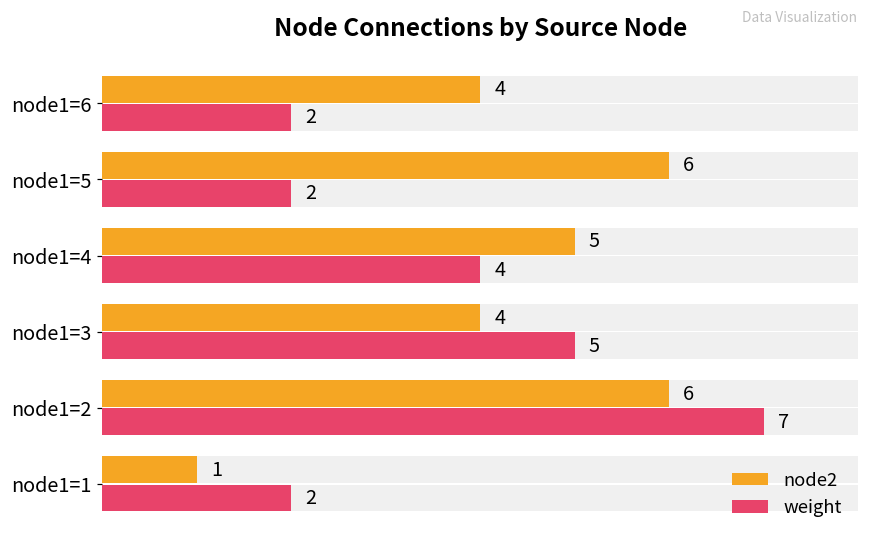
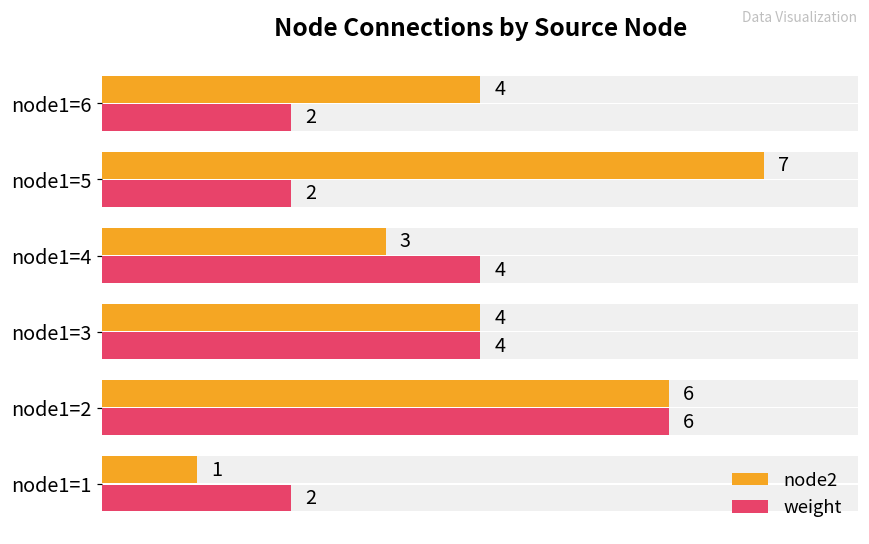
node2, node1=5: 6 -> 7
node2, node1=4: 5 -> 3
weight, node1=3: 5 -> 4
weight, node1=2: 7 -> 6
